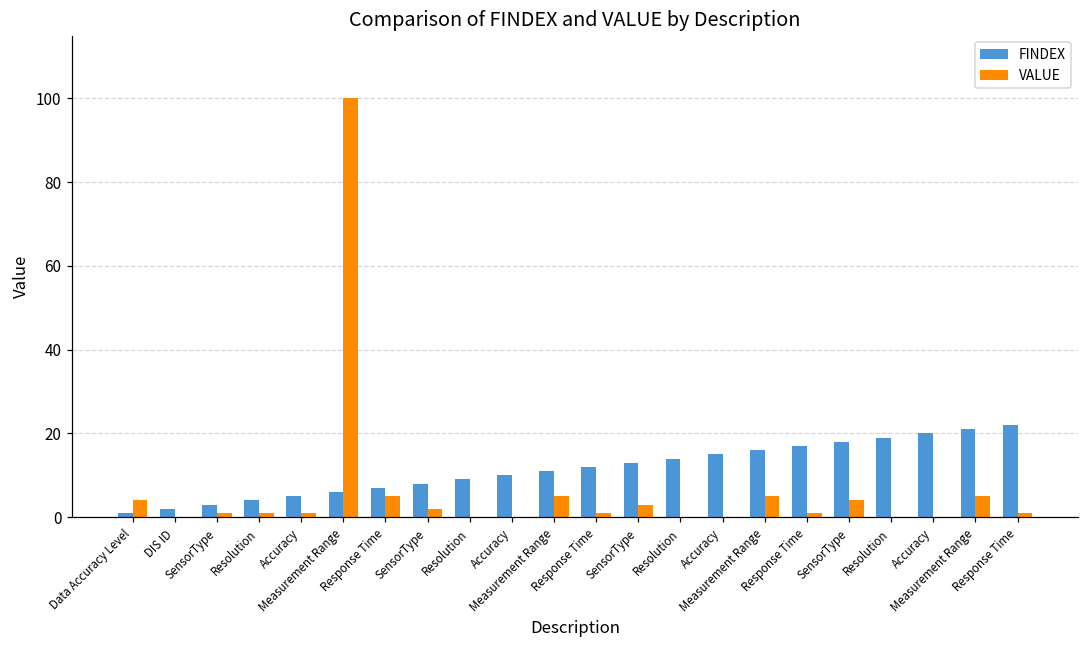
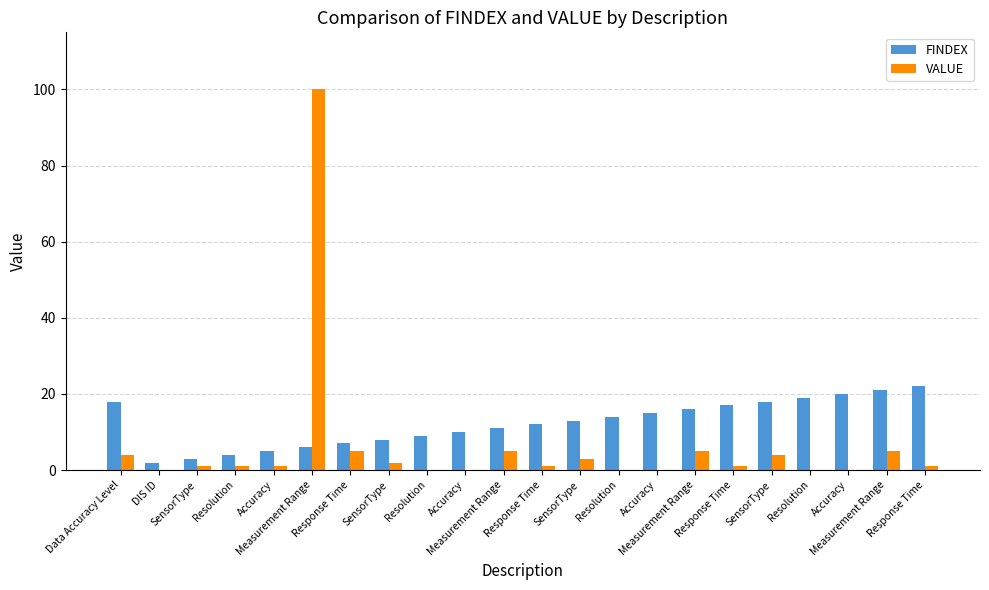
FINDEX, Data Accuracy Level: 1 -> 18
